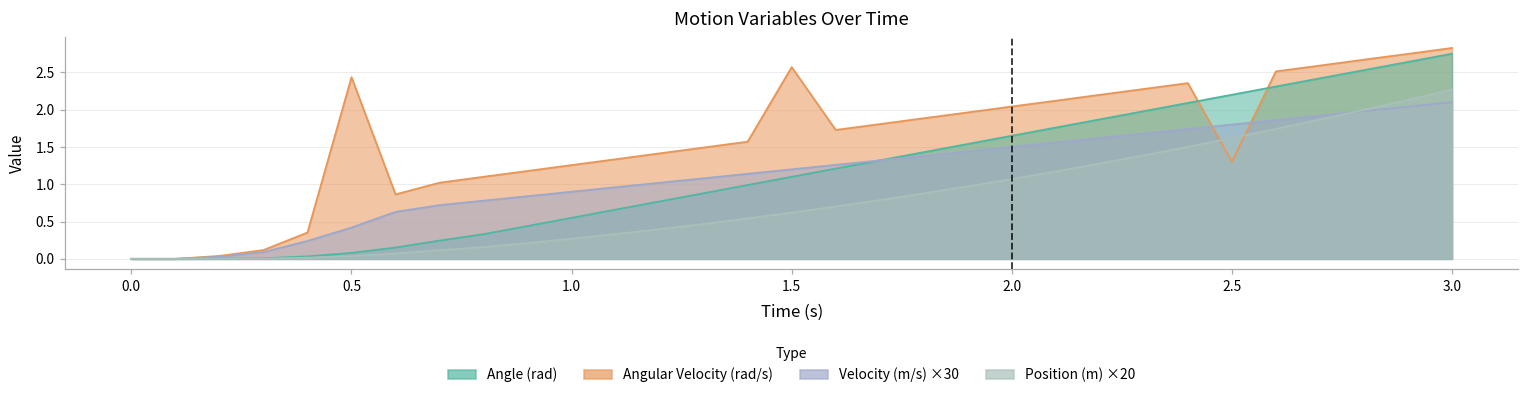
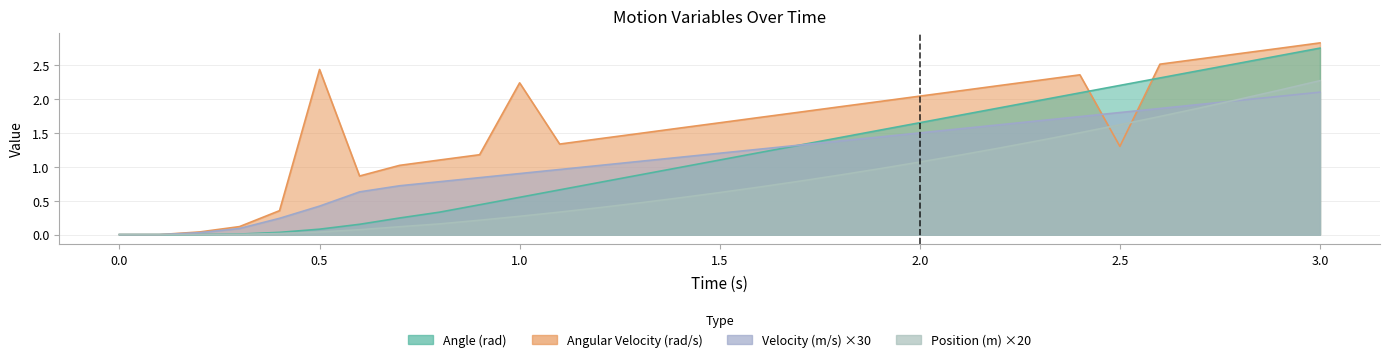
Angular Velocity (rad/s), 1.0: 1.3 -> 2.2
Angular Velocity (rad/s), 1.5: 2.6 -> 1.6
